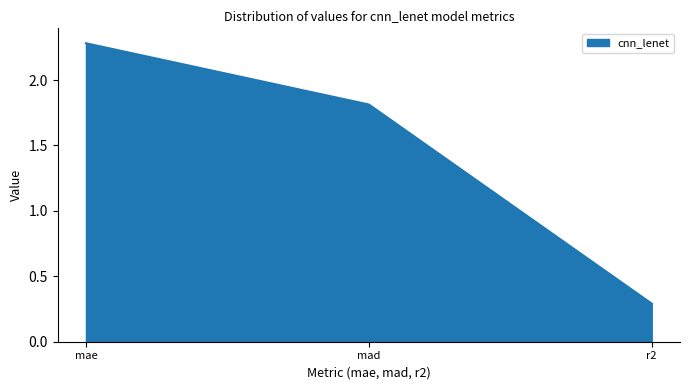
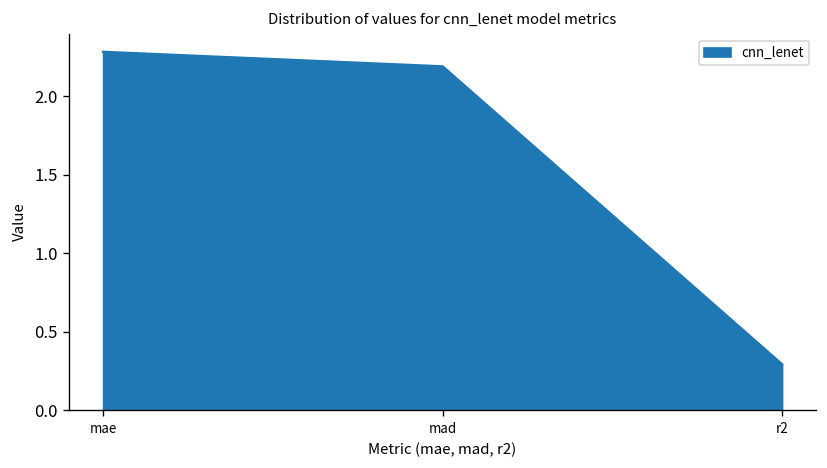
mad: 1.81 -> 2.19
